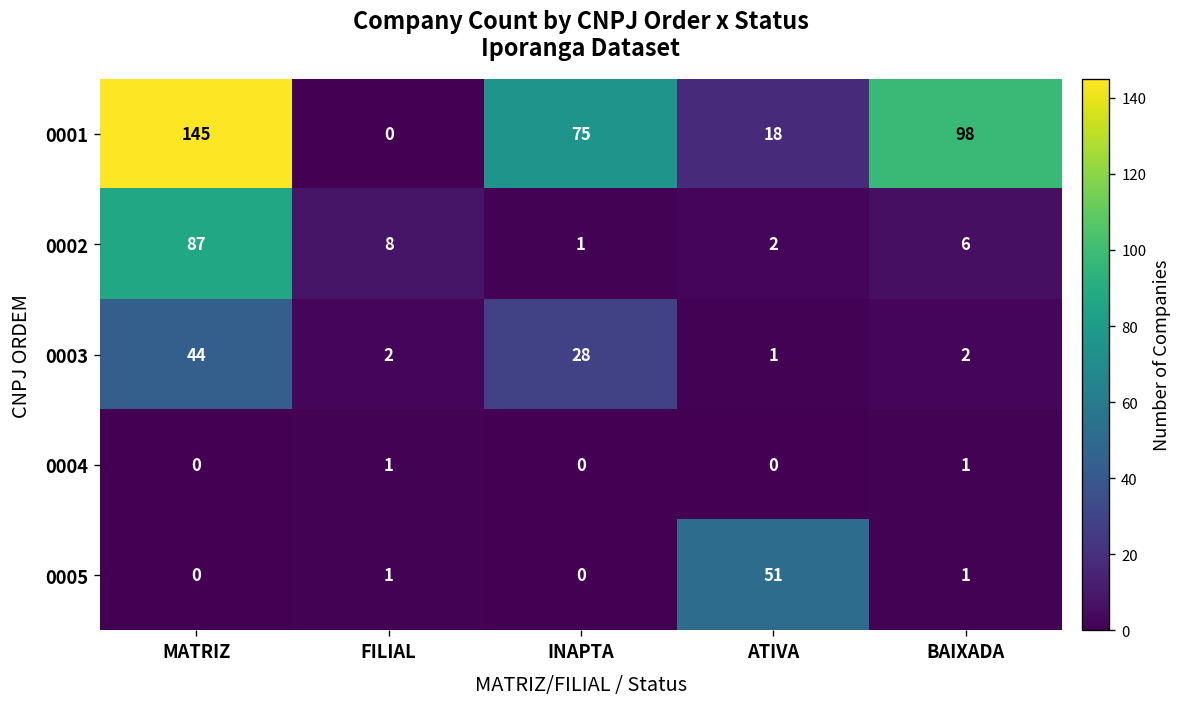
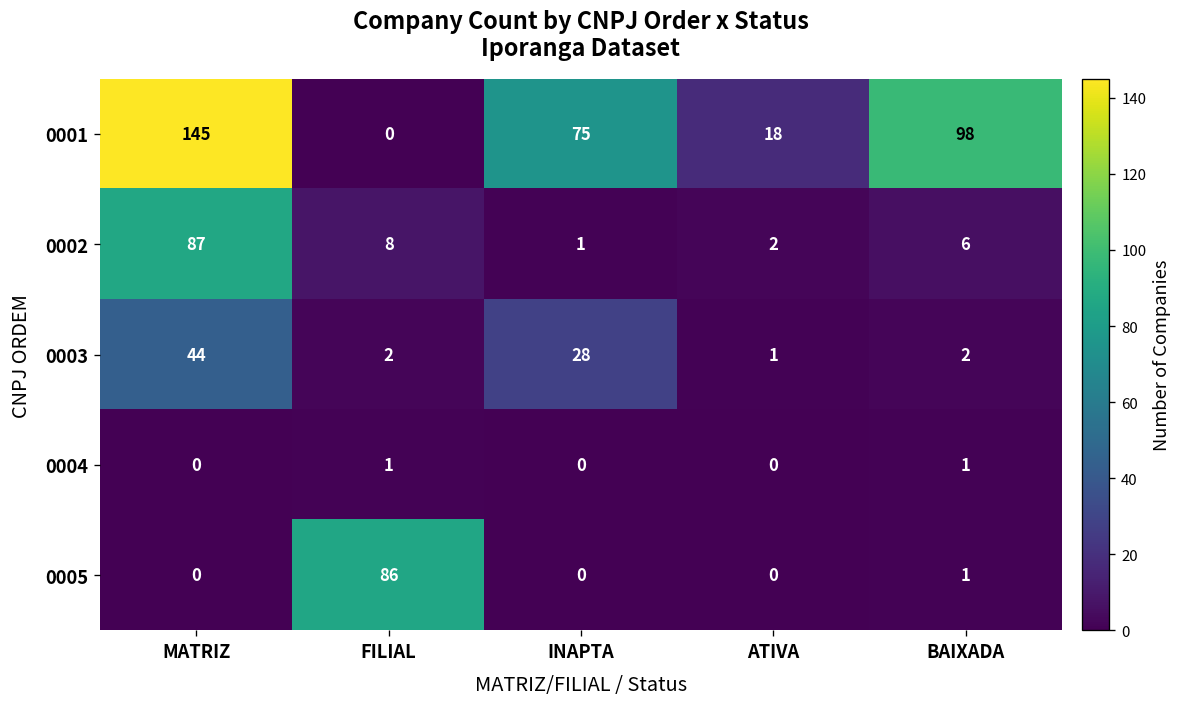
0005, FILIAL: 1 -> 86
0005, ATIVA: 51 -> 0
